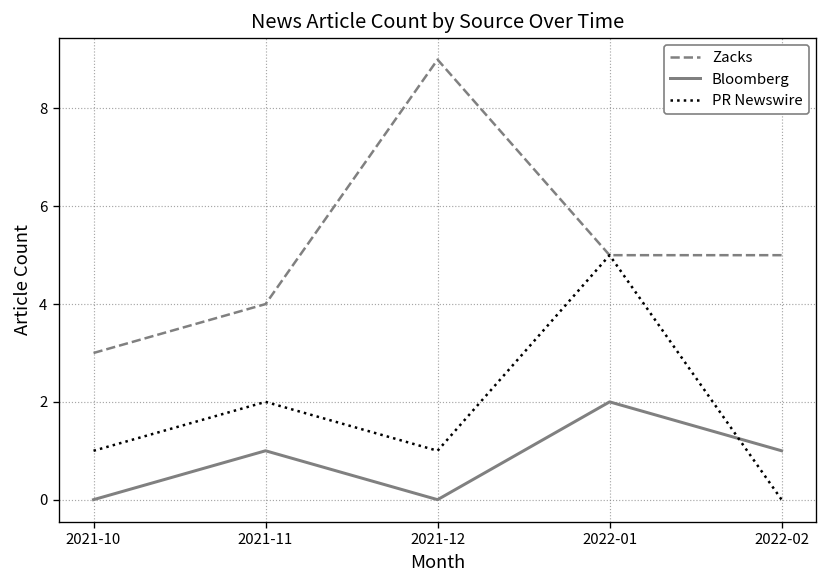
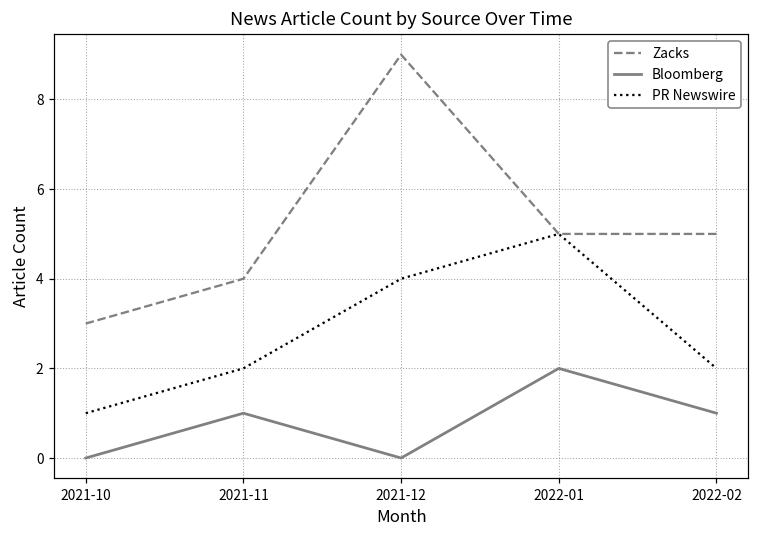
PR Newswire, 2021-12: 1 -> 4
PR Newswire, 2022-02: 0 -> 2
